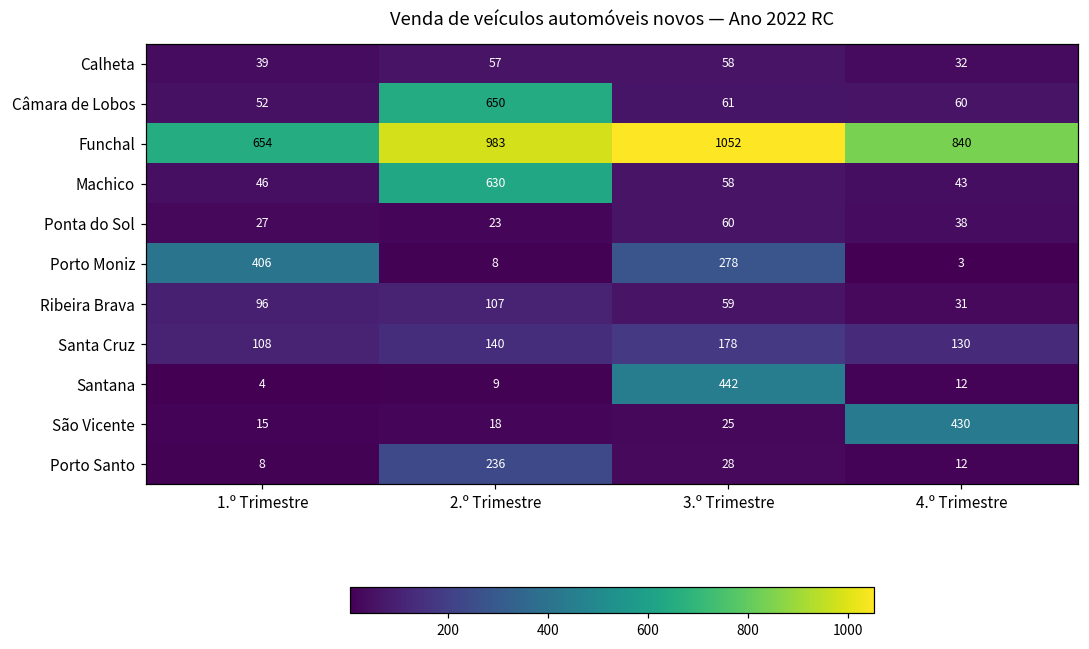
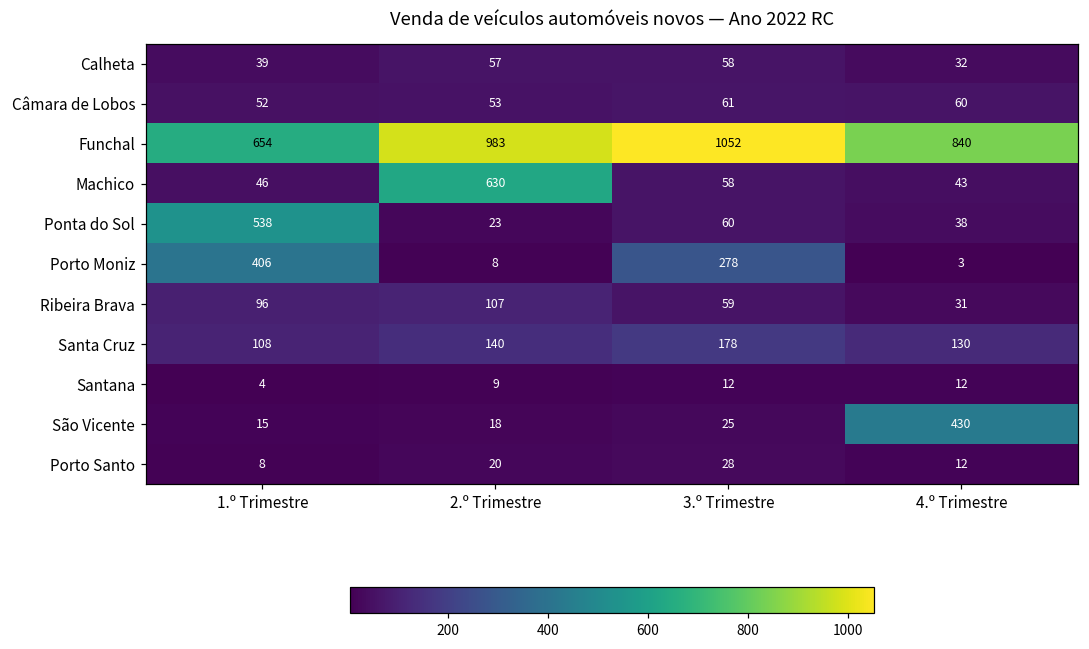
Câmara de Lobos, 2.º Trimestre: 650 -> 53
Ponta do Sol, 1.º Trimestre: 27 -> 538
Santana, 3.º Trimestre: 442 -> 12
Porto Santo, 2.º Trimestre: 236 -> 20
